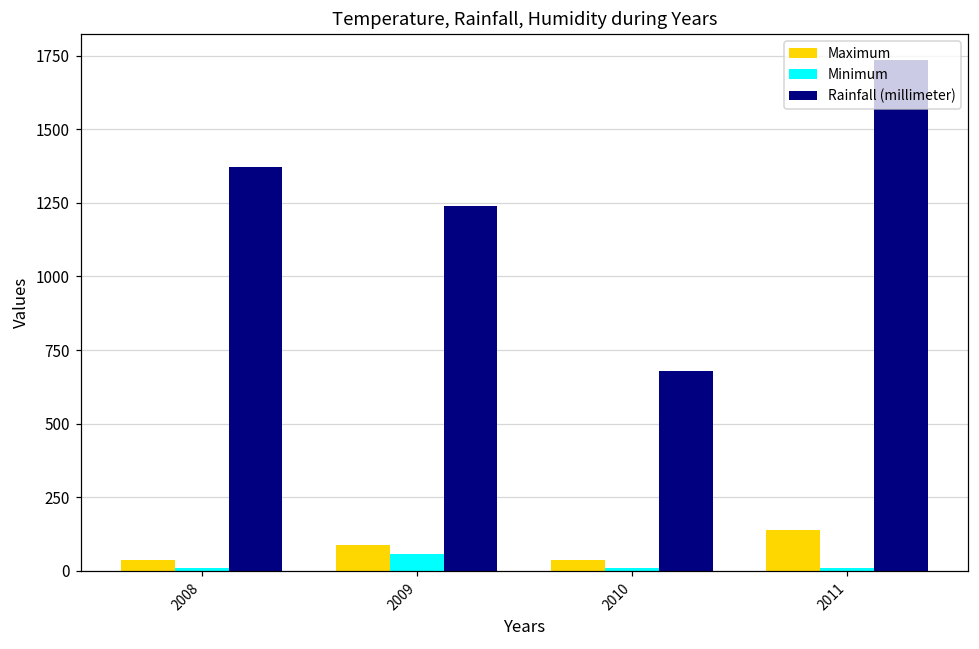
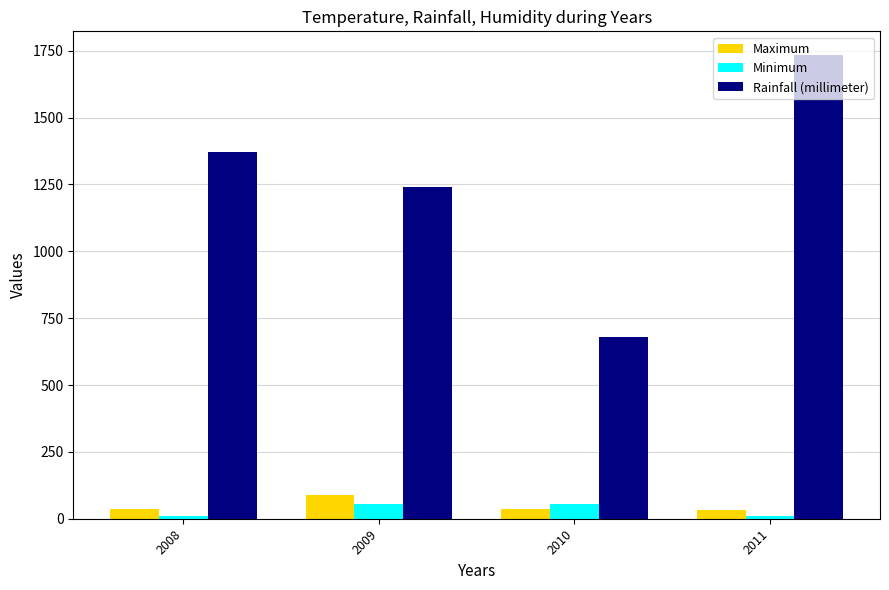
Minimum, 2010: 10 -> 60
Maximum, 2011: 140 -> 30
